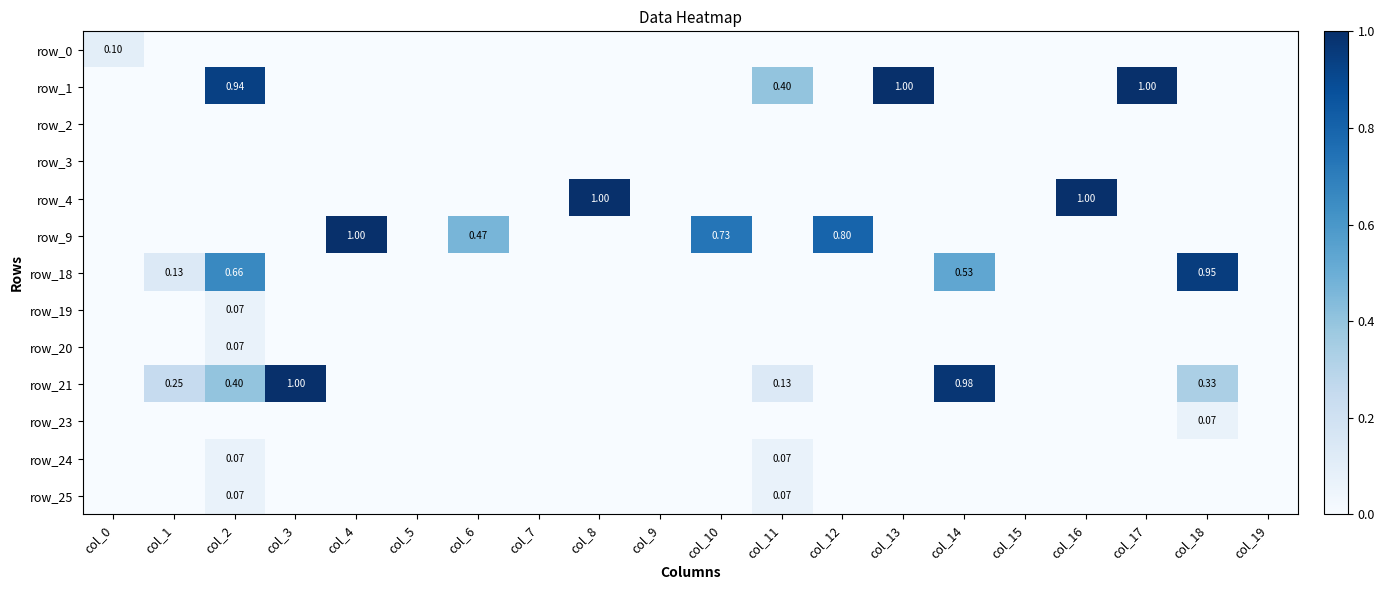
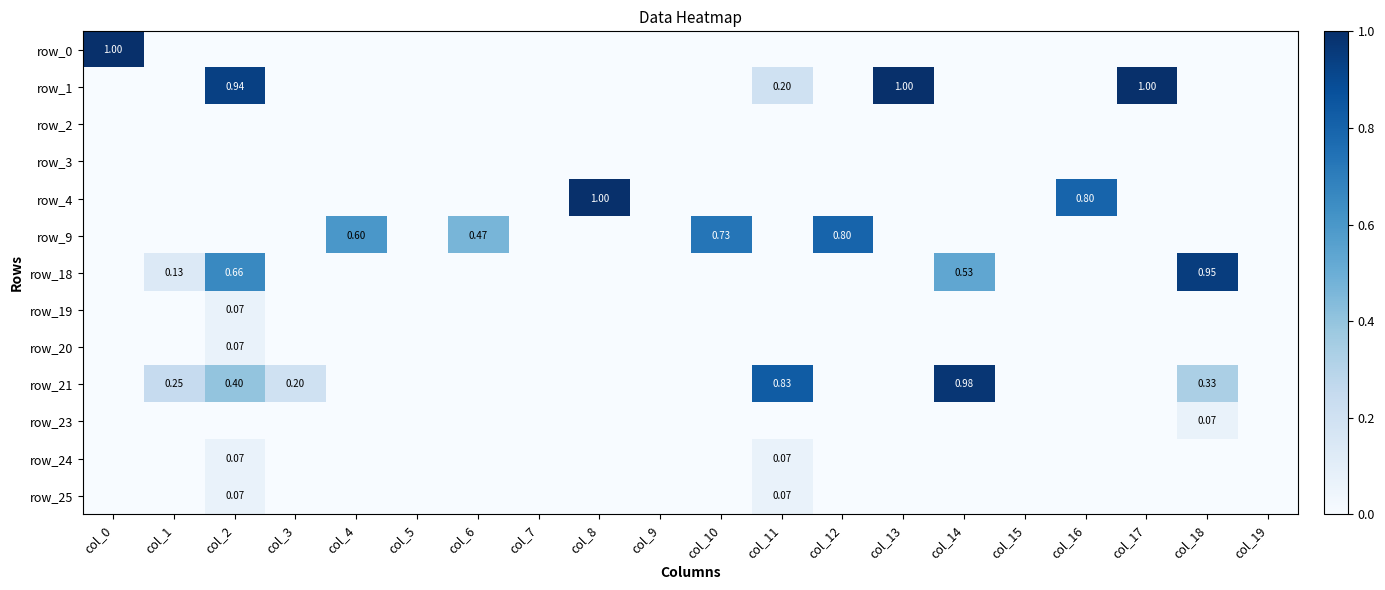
row_0, col_0: 0.10 -> 1.00
row_1, col_11: 0.40 -> 0.20
row_4, col_16: 1.00 -> 0.80
row_9, col_4: 1.00 -> 0.60
row_21, col_3: 1.00 -> 0.20
row_21, col_11: 0.13 -> 0.83
